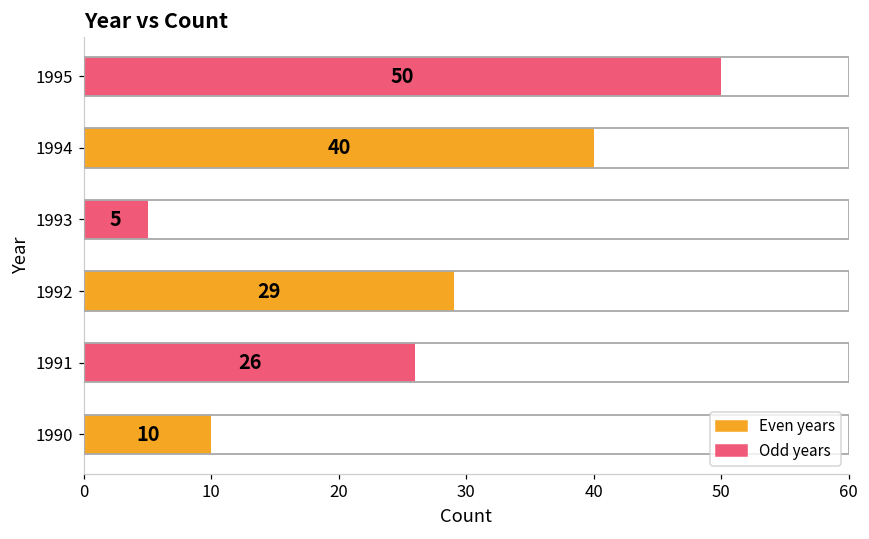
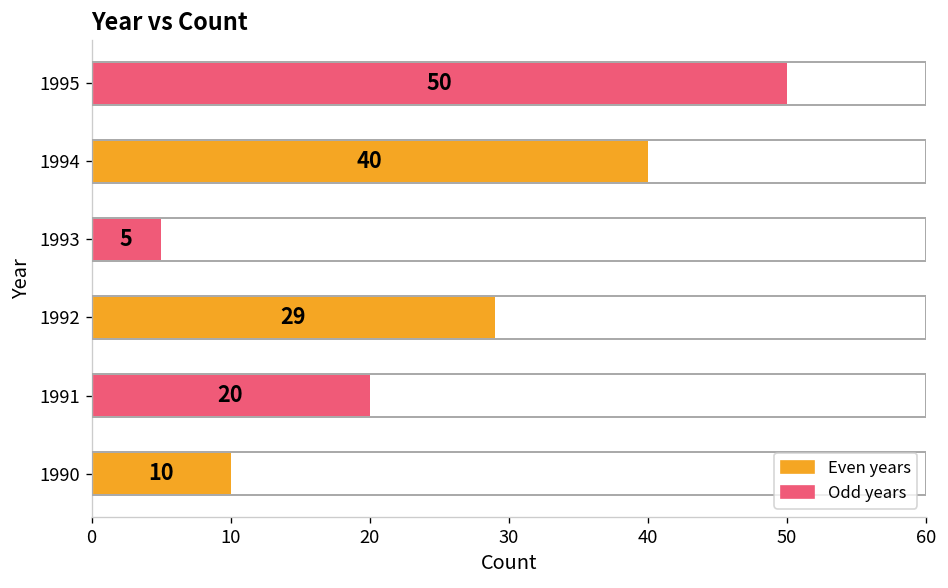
1991: 26 -> 20
